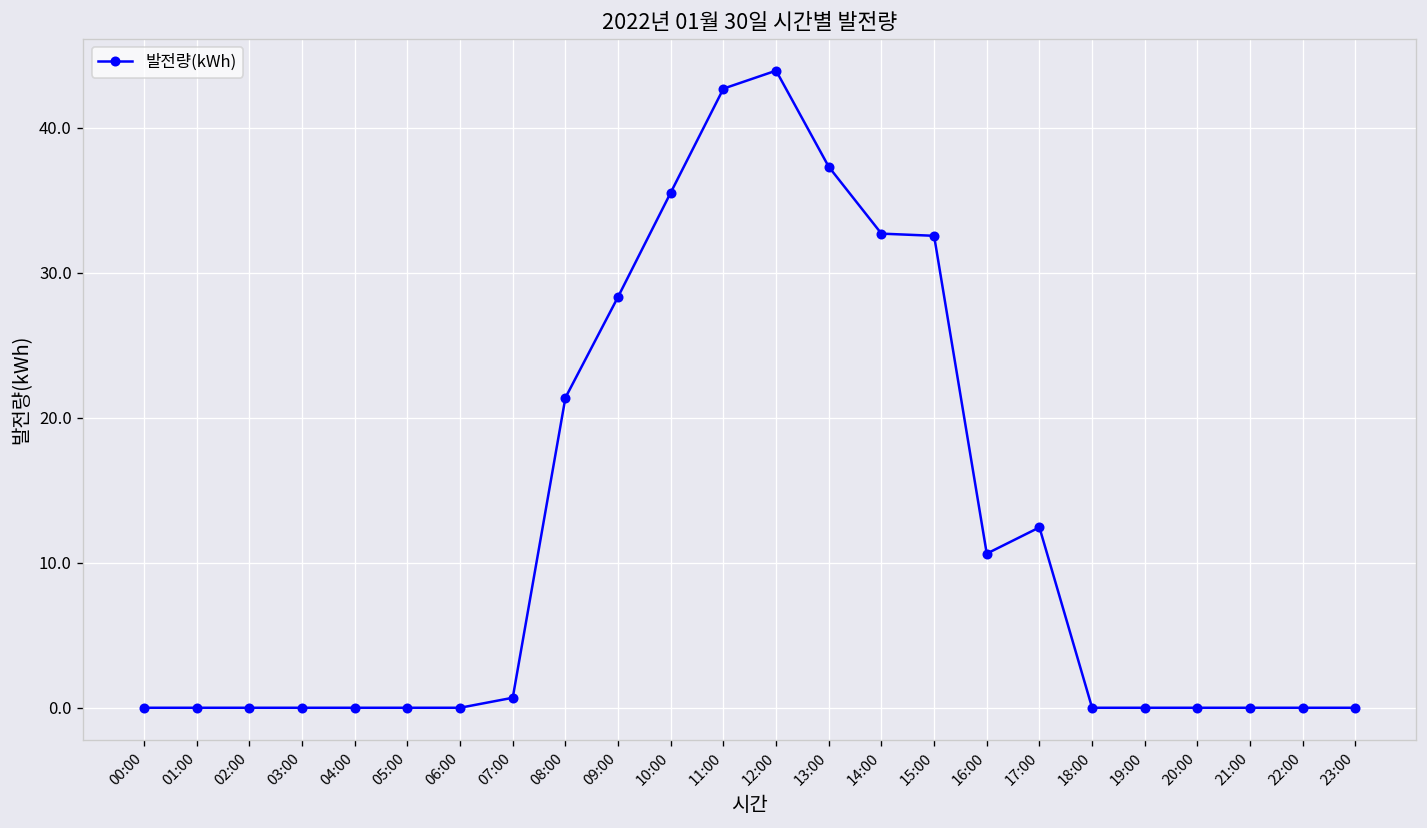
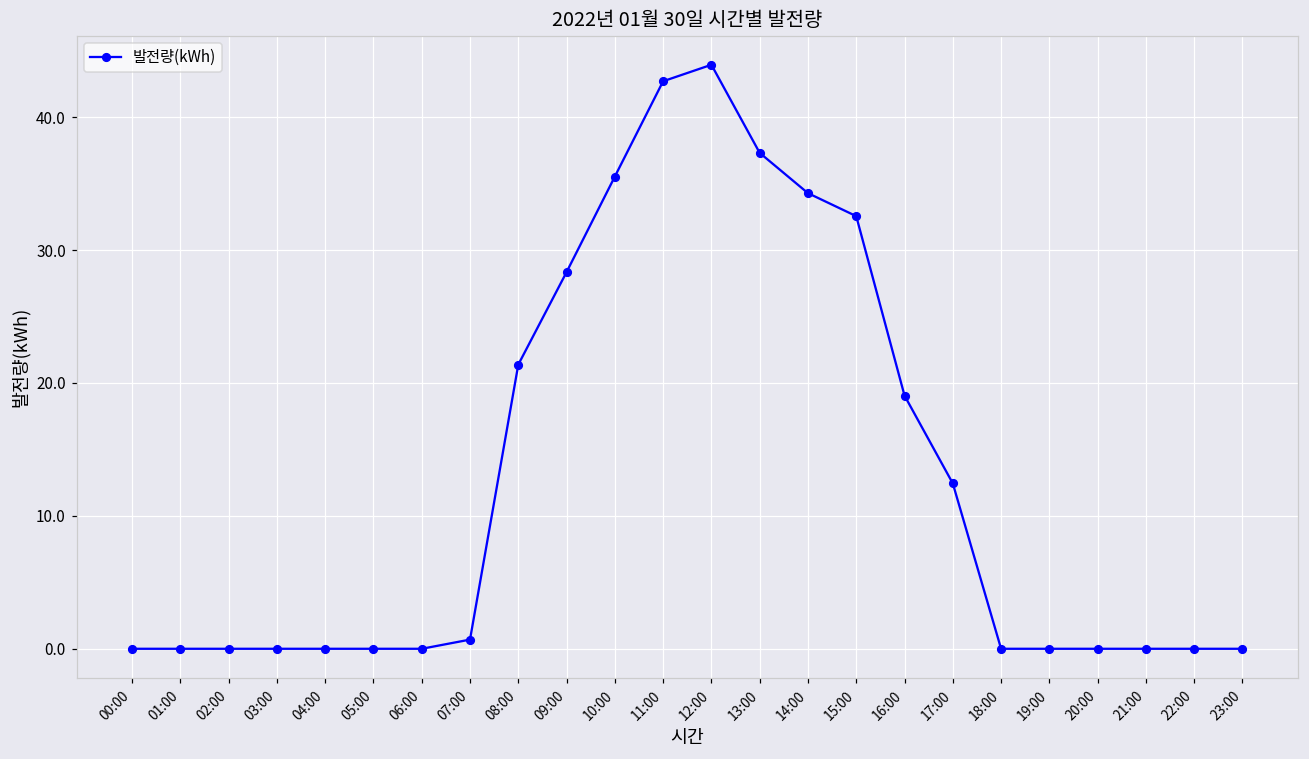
14:00: 32.7 -> 34.3
16:00: 10.6 -> 19.1
